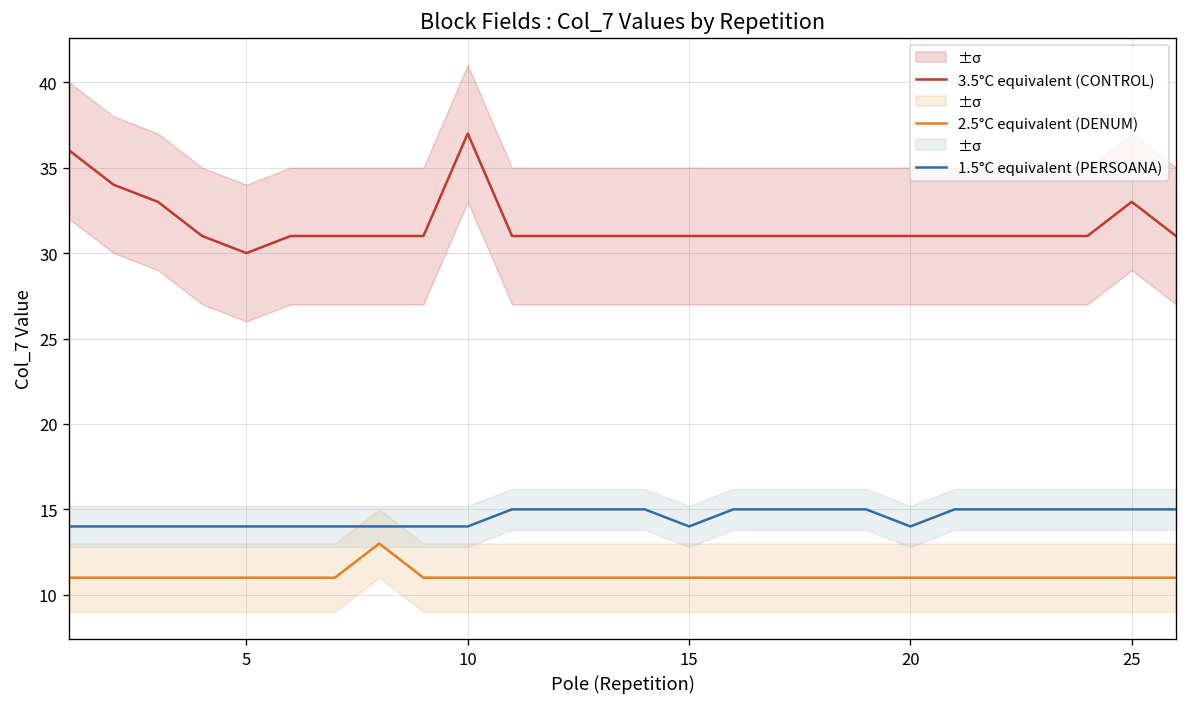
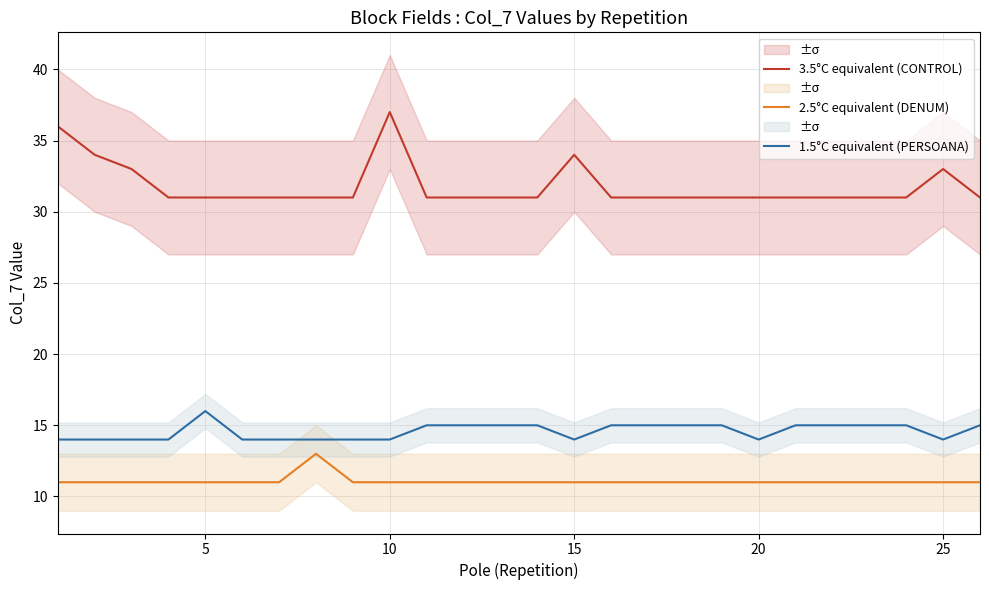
3.5°C equivalent (CONTROL), 5: 30 -> 31
1.5°C equivalent (PERSOANA), 5: 14 -> 16
3.5°C equivalent (CONTROL), 15: 31 -> 34
1.5°C equivalent (PERSOANA), 25: 15 -> 14
